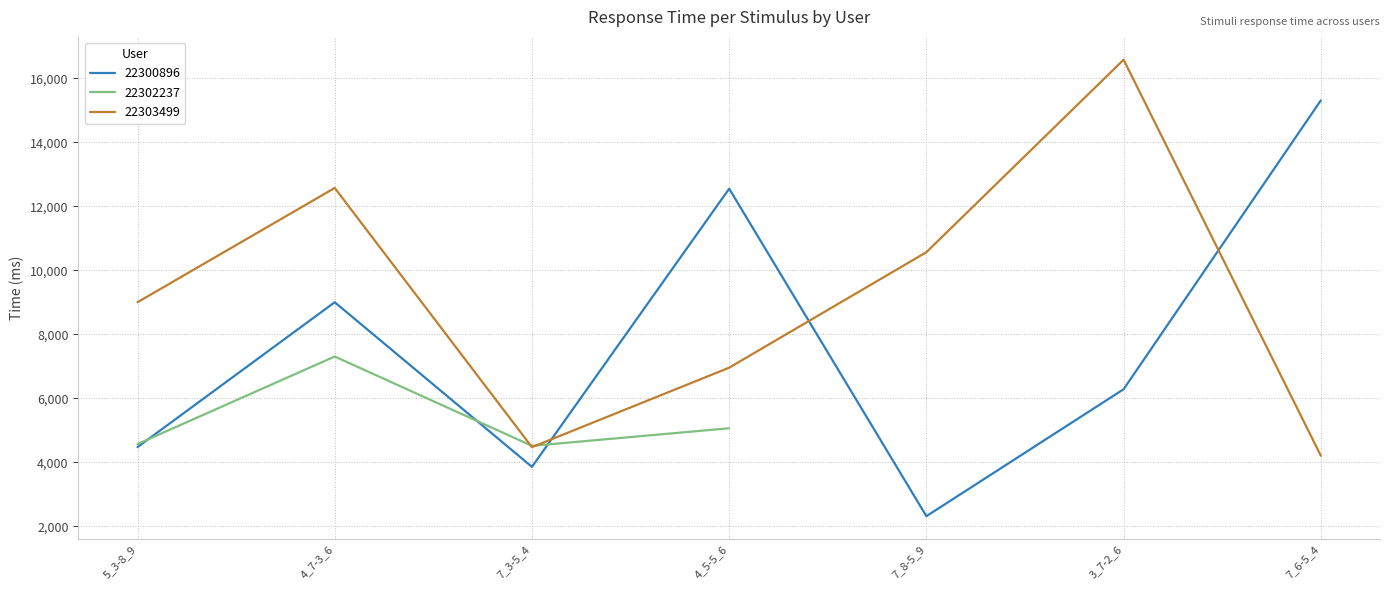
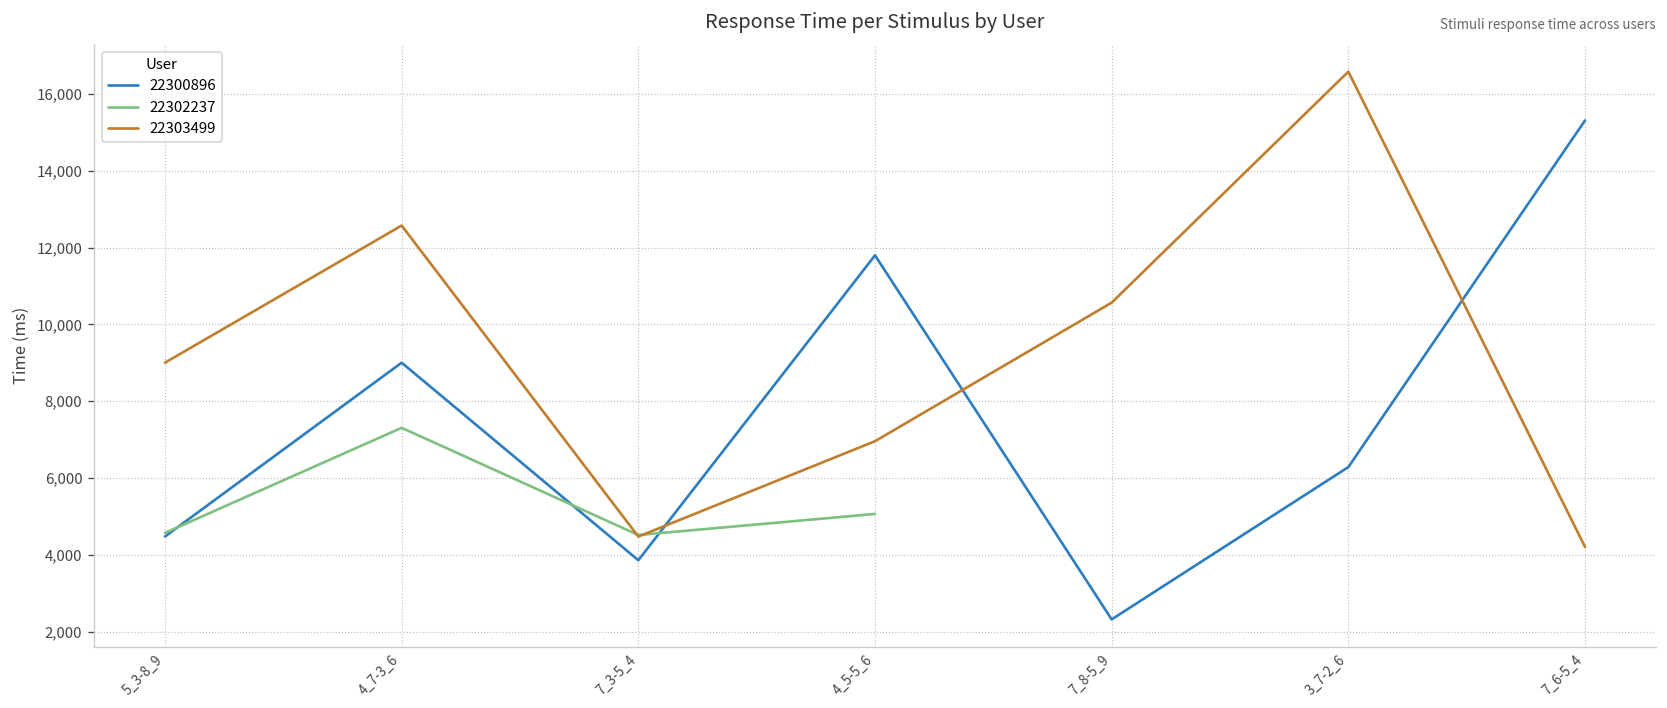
22300896, 4_5-5_6: 12,500 -> 11,800
